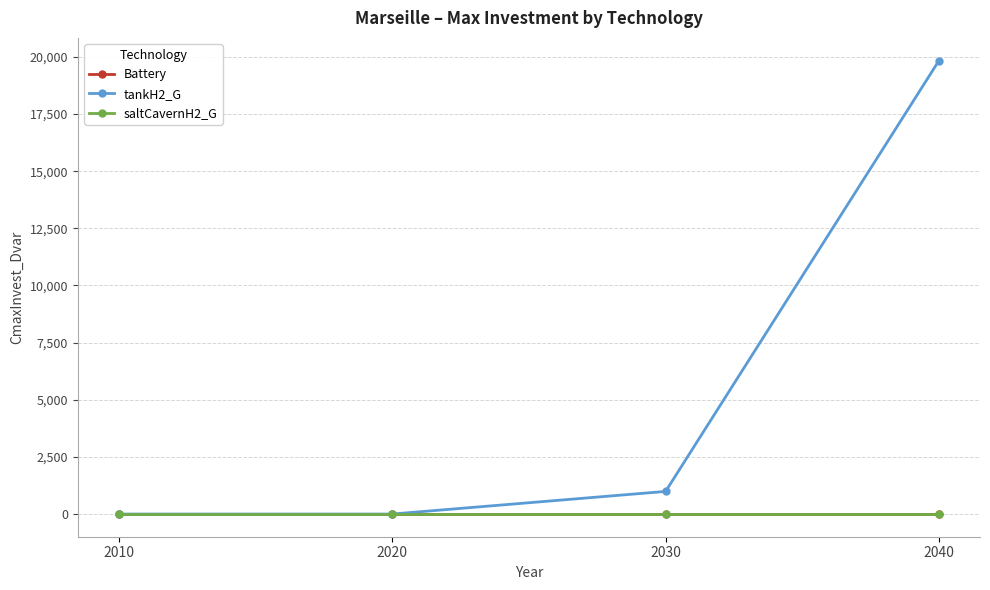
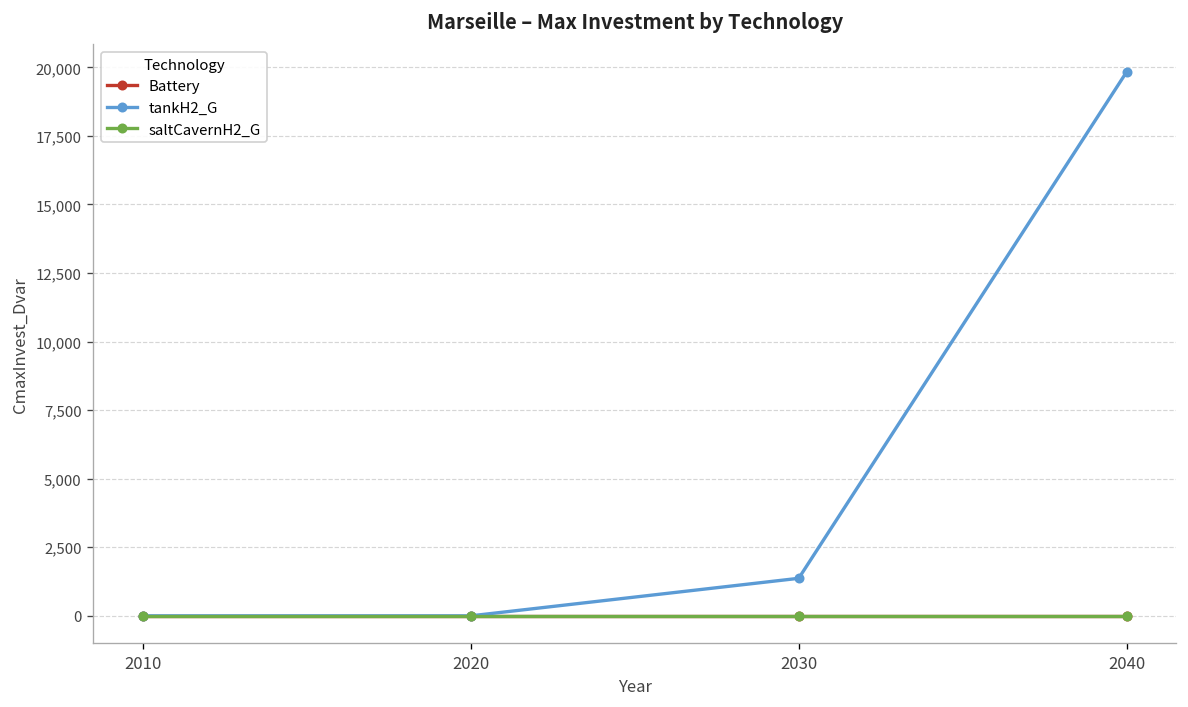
tankH2_G, 2030: 1,000 -> 1,400
